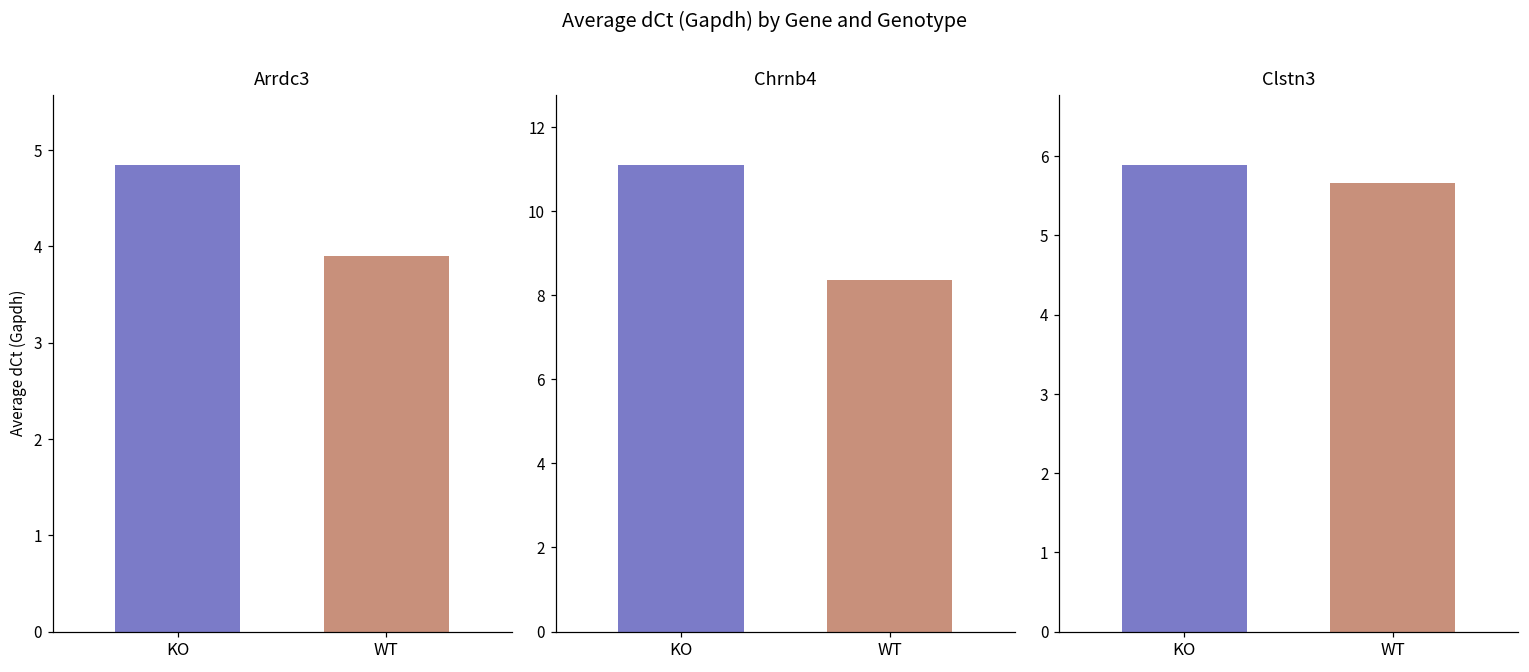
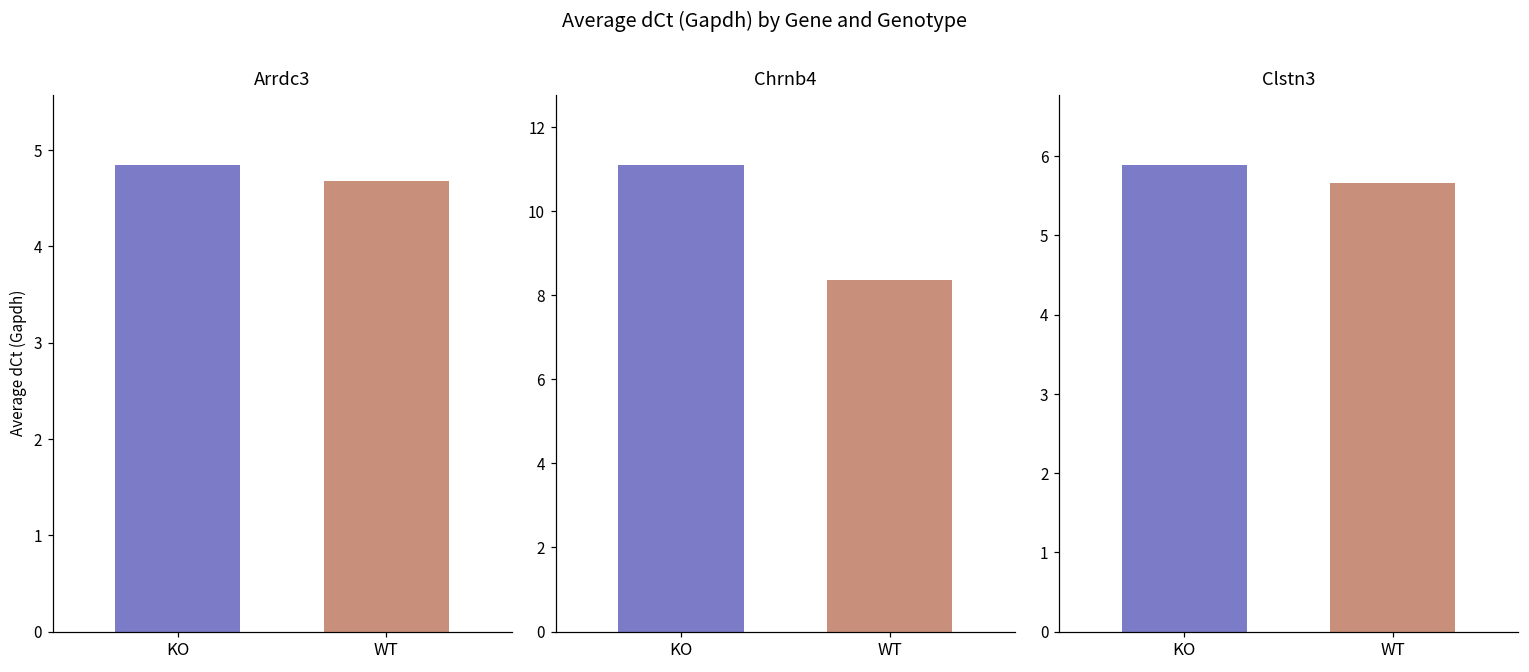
Arrdc3, WT: 3.9 -> 4.7
